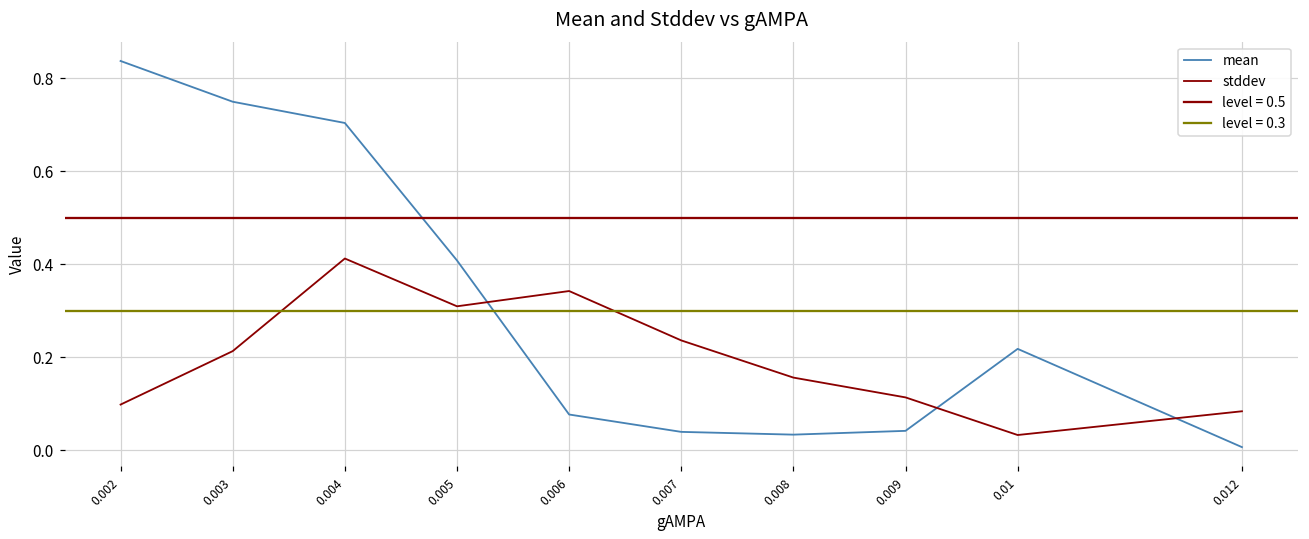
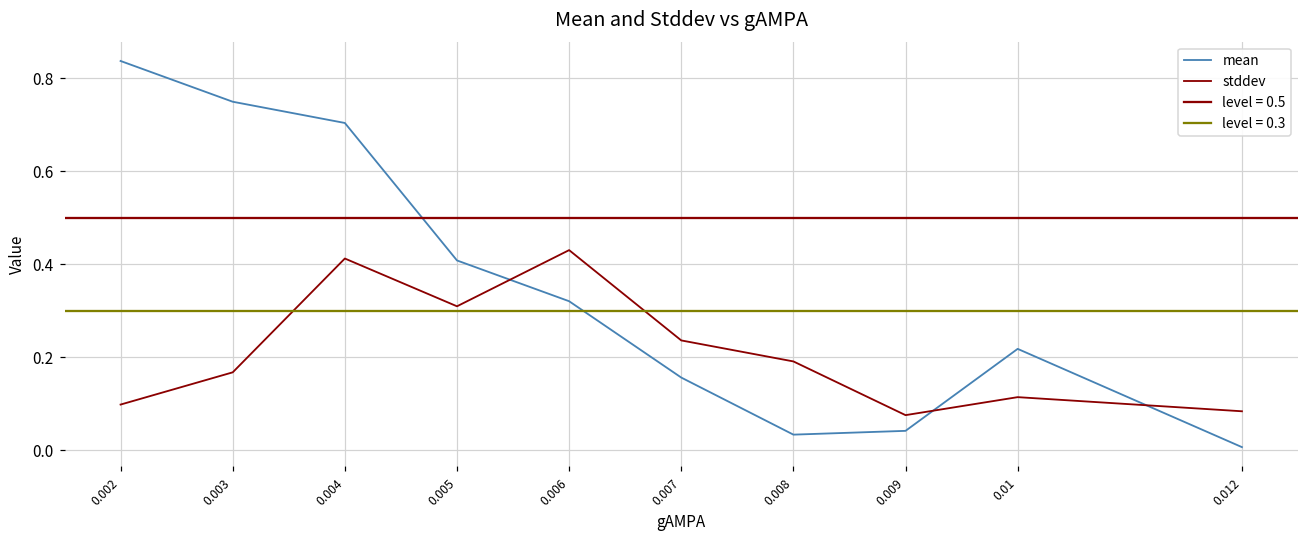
stddev, 0.003: 0.21 -> 0.17
mean, 0.006: 0.08 -> 0.32
stddev, 0.006: 0.34 -> 0.43
mean, 0.007: 0.04 -> 0.16
stddev, 0.008: 0.16 -> 0.19
stddev, 0.009: 0.11 -> 0.08
stddev, 0.01: 0.03 -> 0.11
